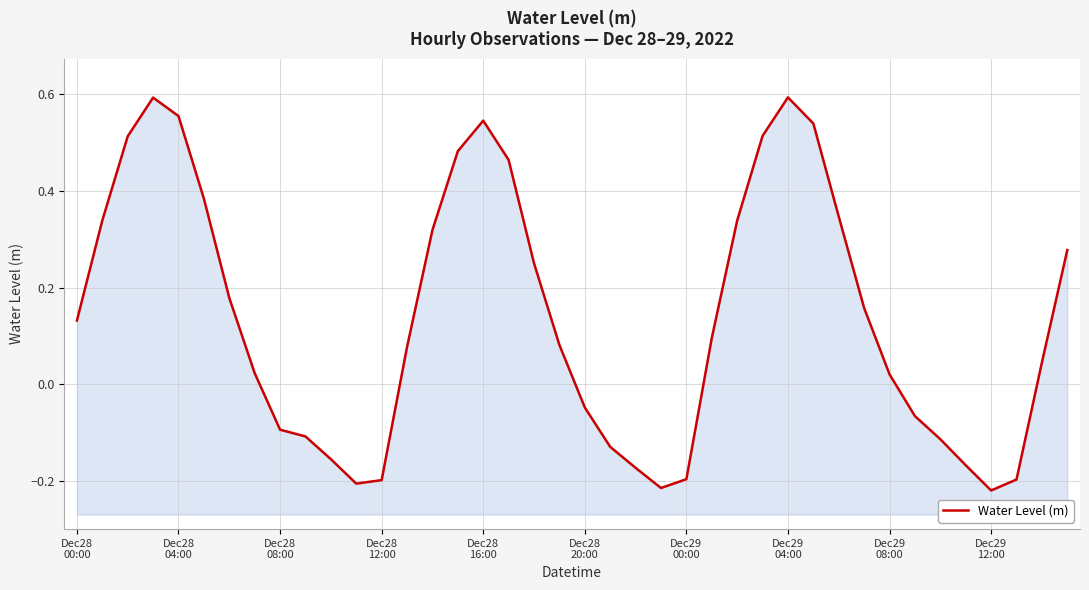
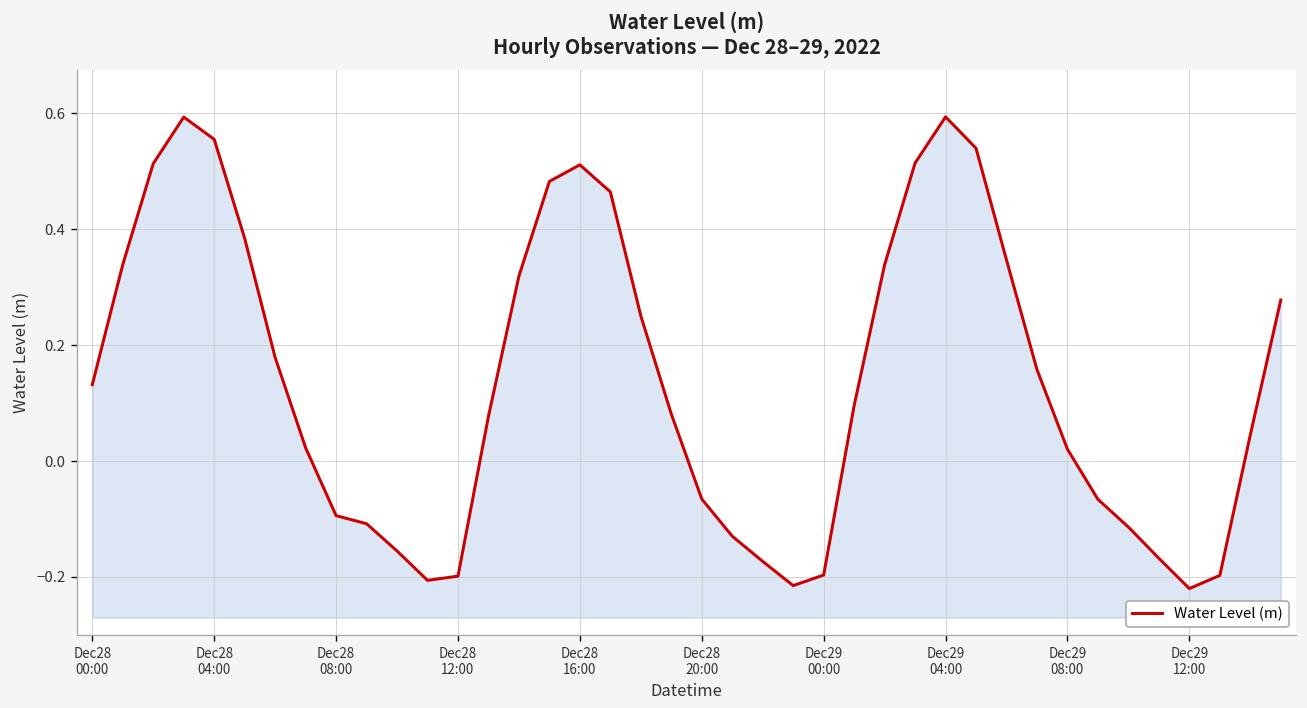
Dec28 16:00: 0.55 -> 0.51
Dec28 20:00: -0.05 -> -0.07
